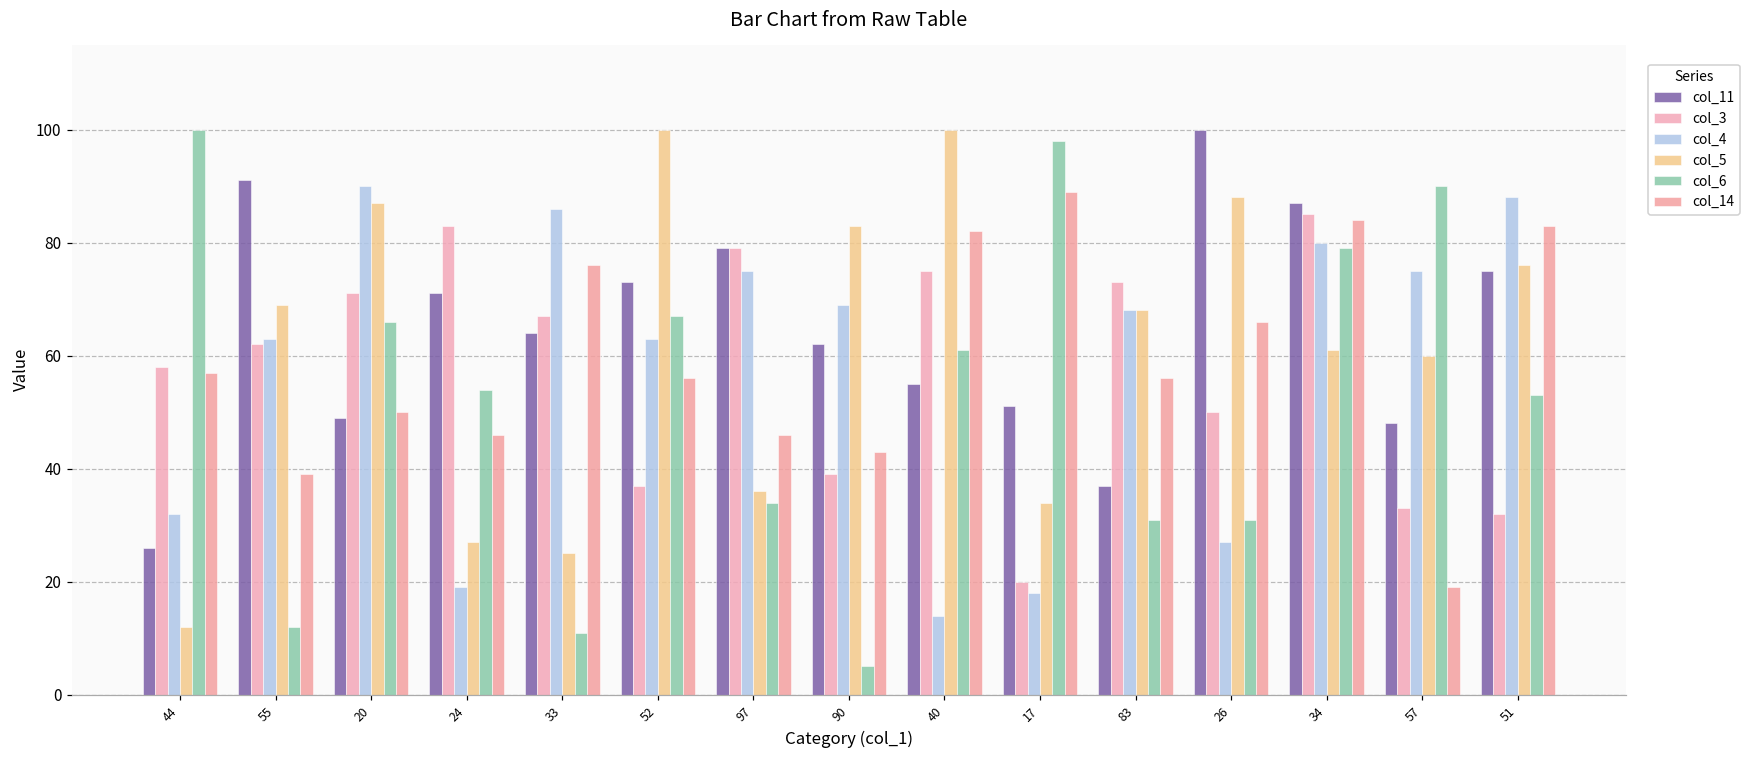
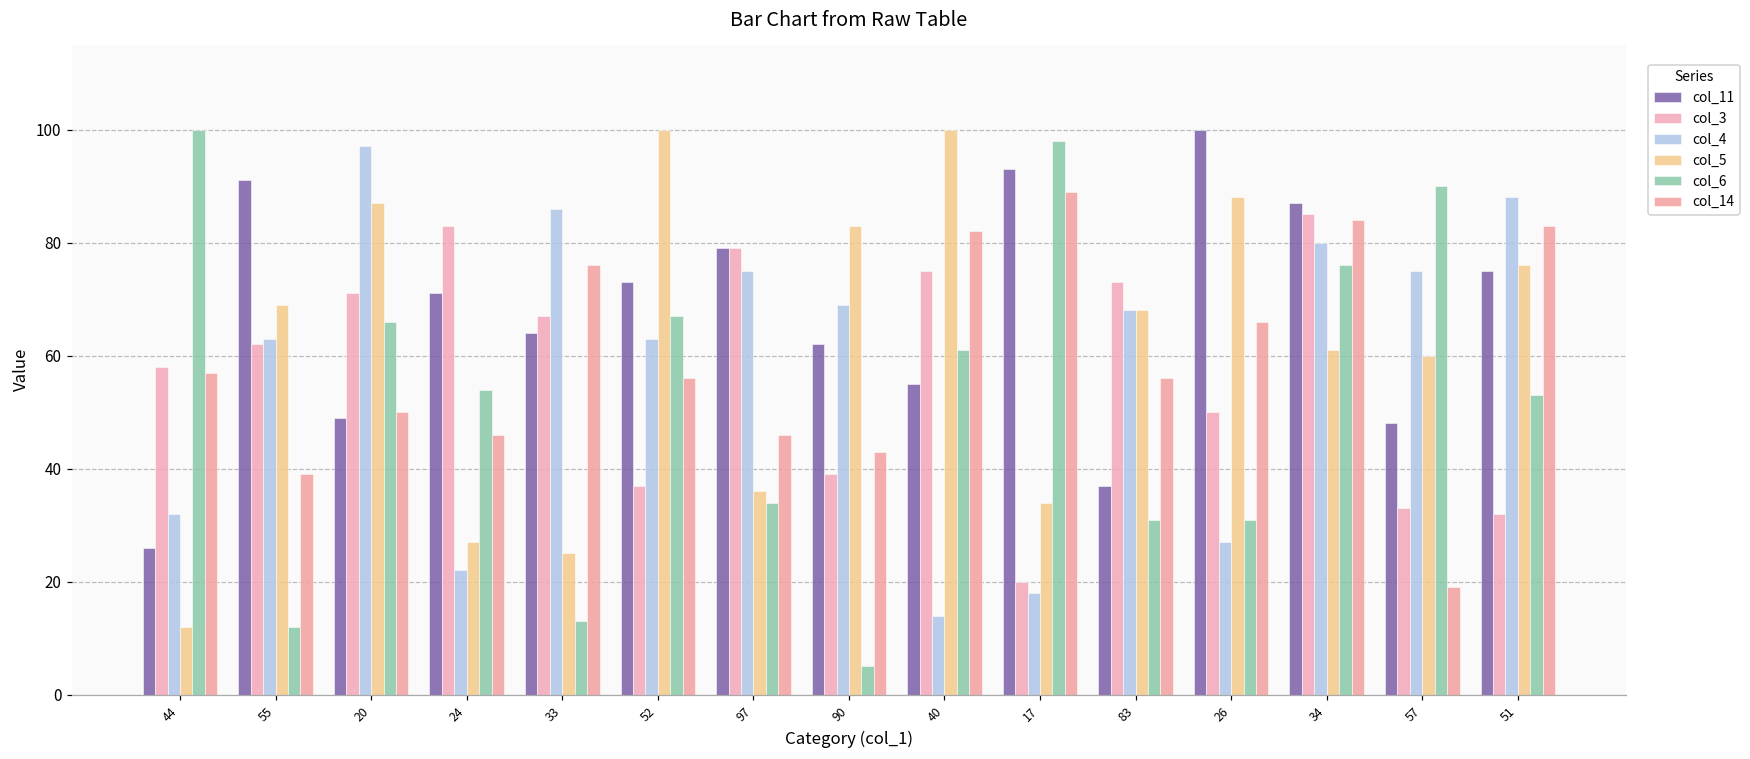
col_4, 20: 90 -> 97
col_4, 24: 19 -> 22
col_6, 33: 11 -> 13
col_11, 17: 51 -> 93
col_6, 34: 79 -> 76
